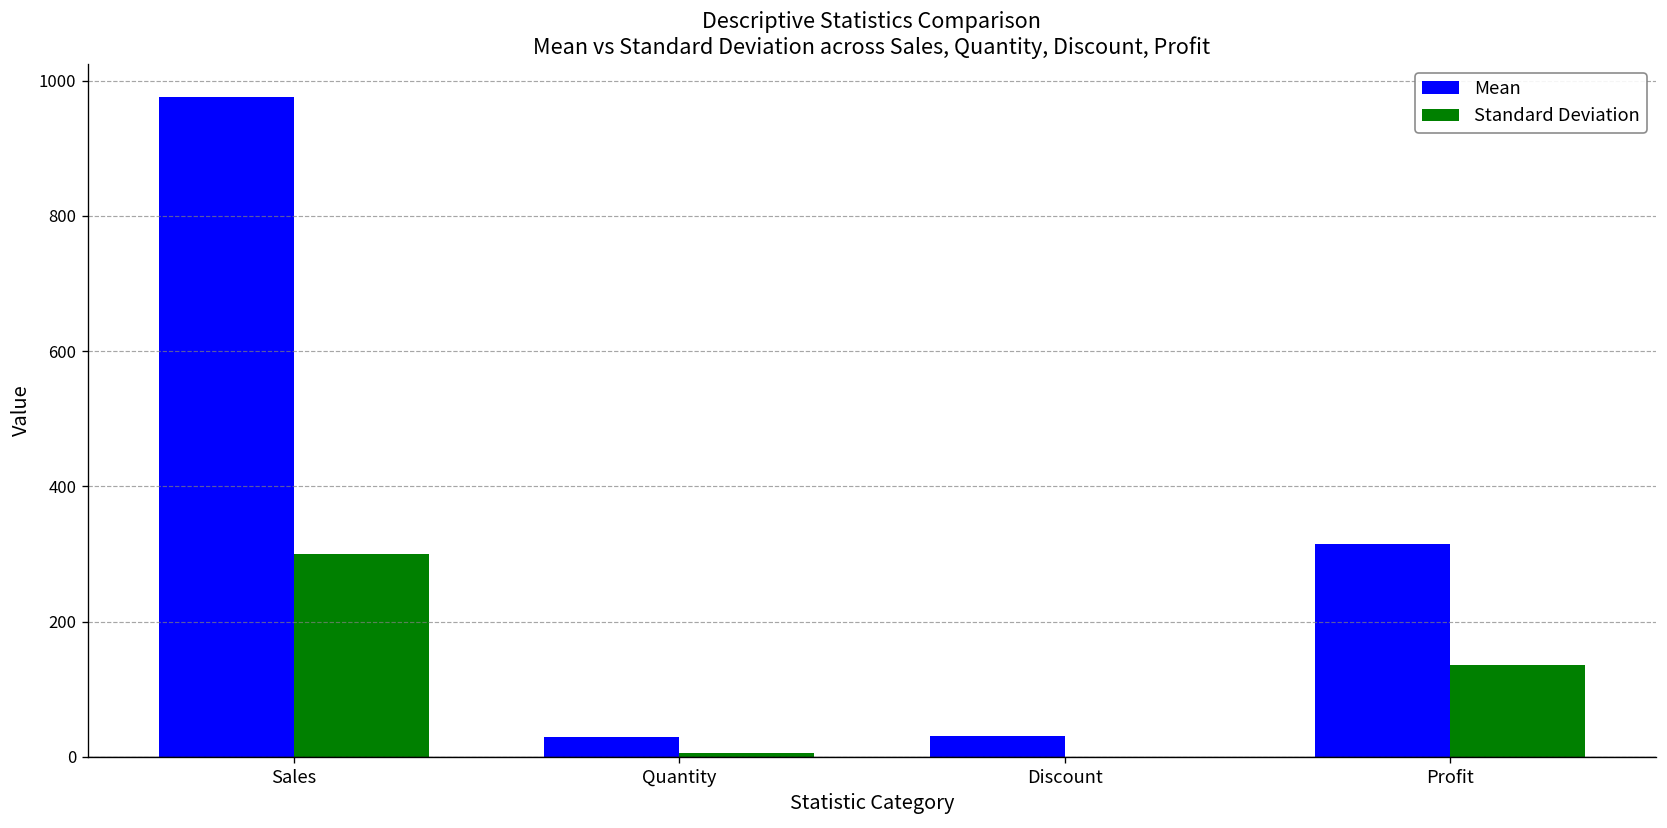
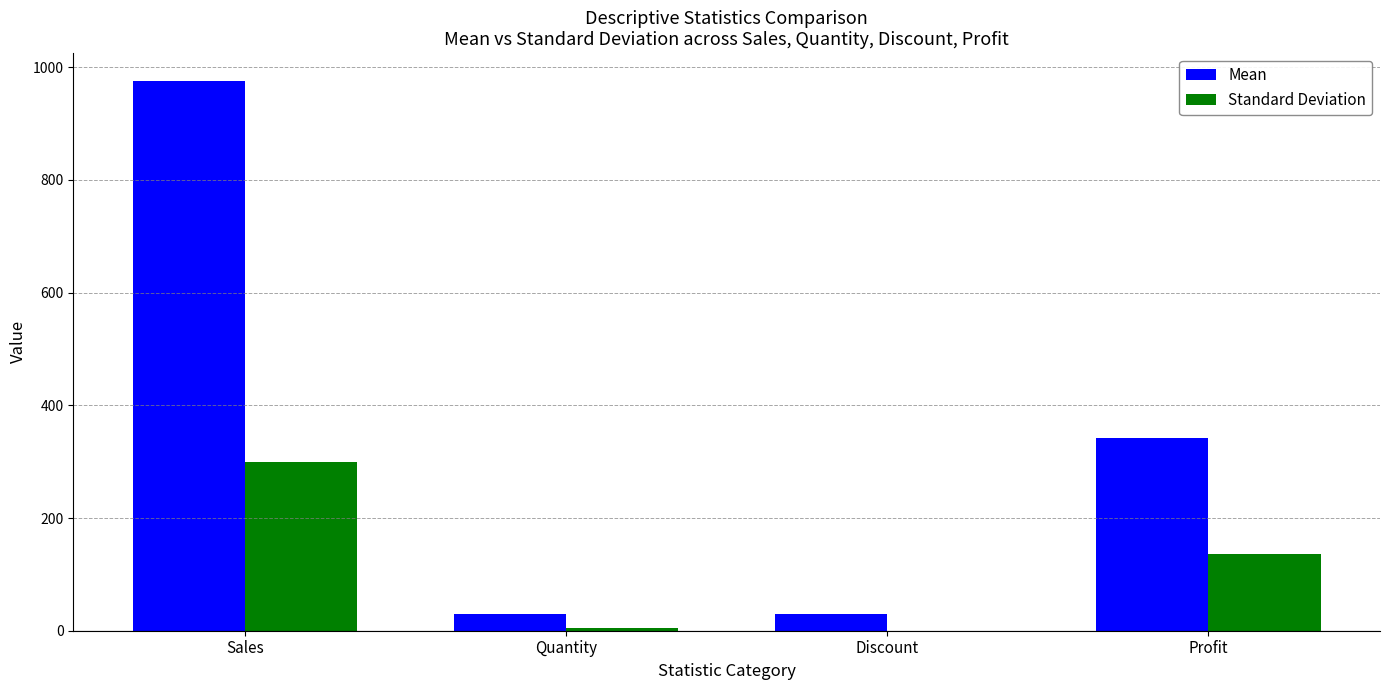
Mean, Profit: 320 -> 340
